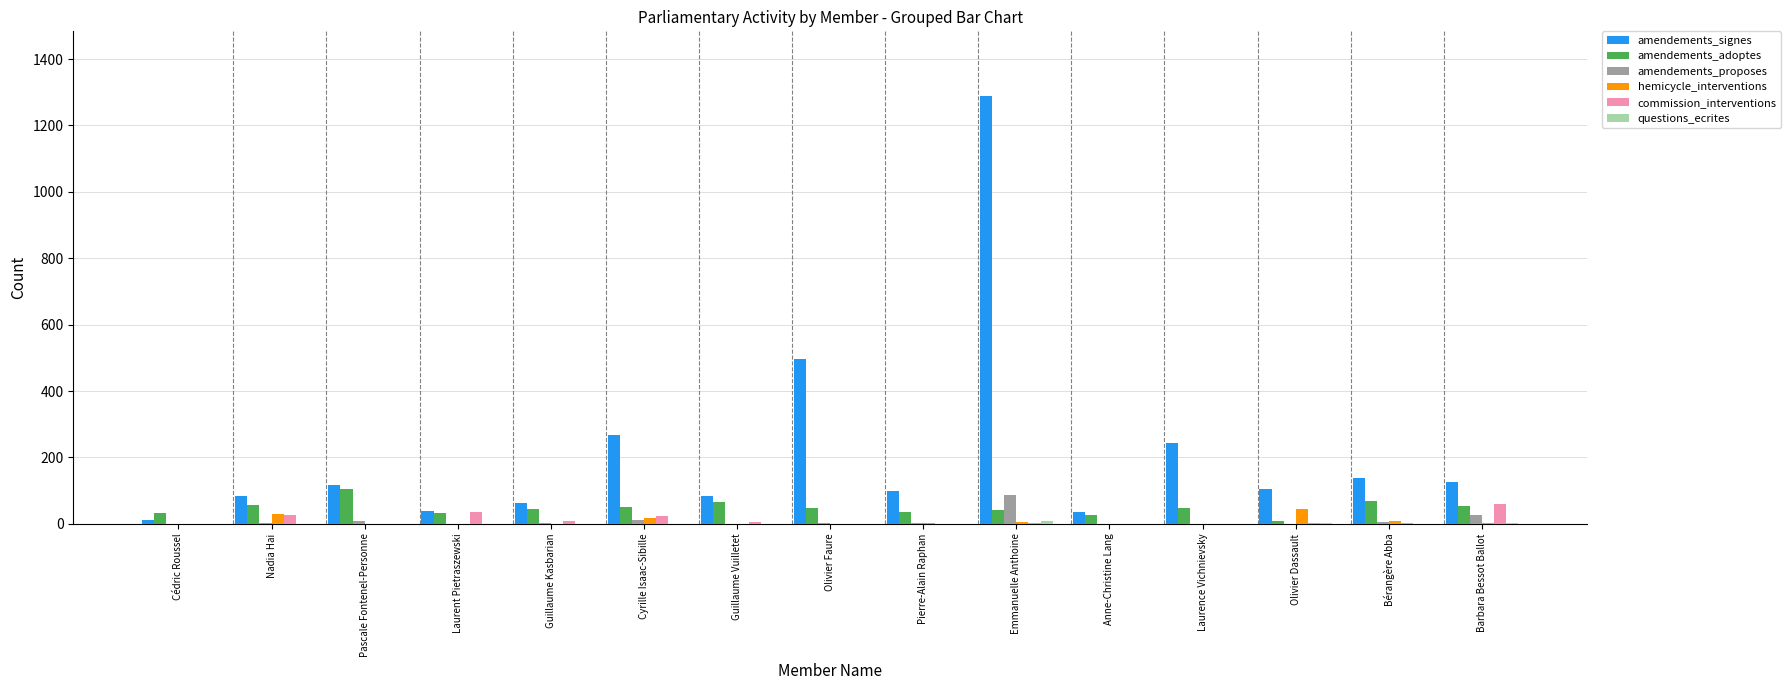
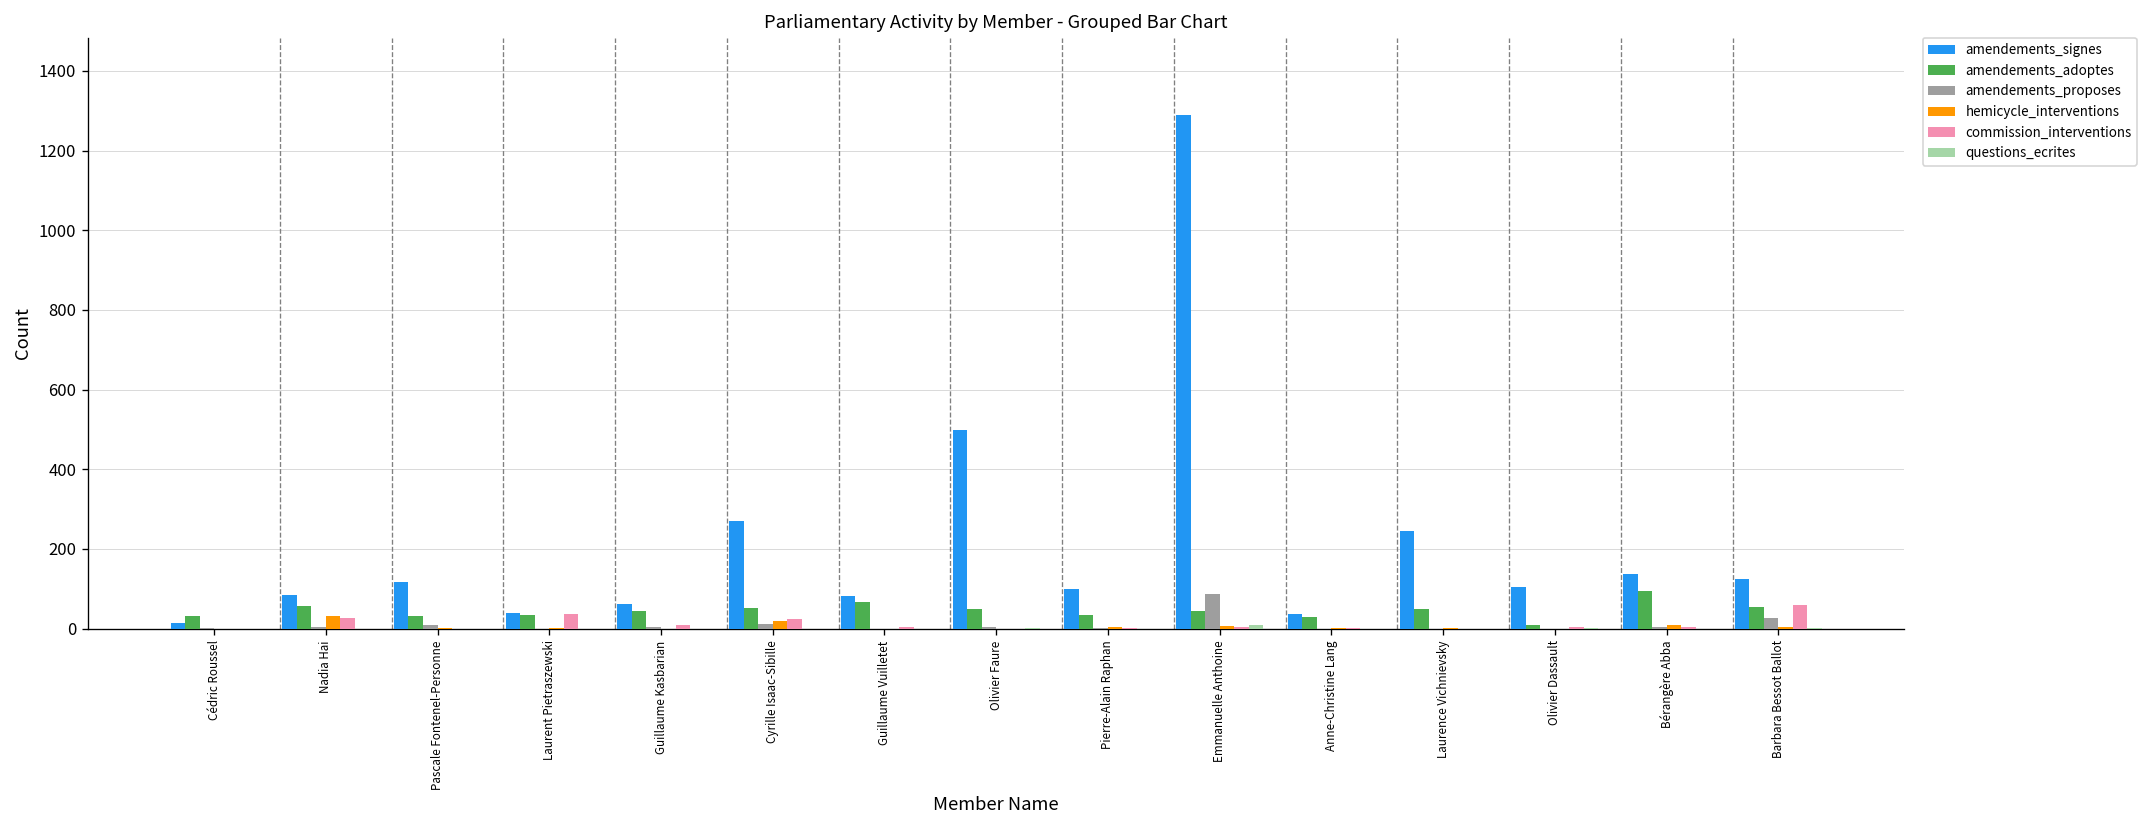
amendements_adoptes, Pascale Fontenel-Personne: 110 -> 30
hemicycle_interventions, Olivier Dassault: 50 -> 0
amendements_adoptes, Bérangère Abba: 70 -> 90
